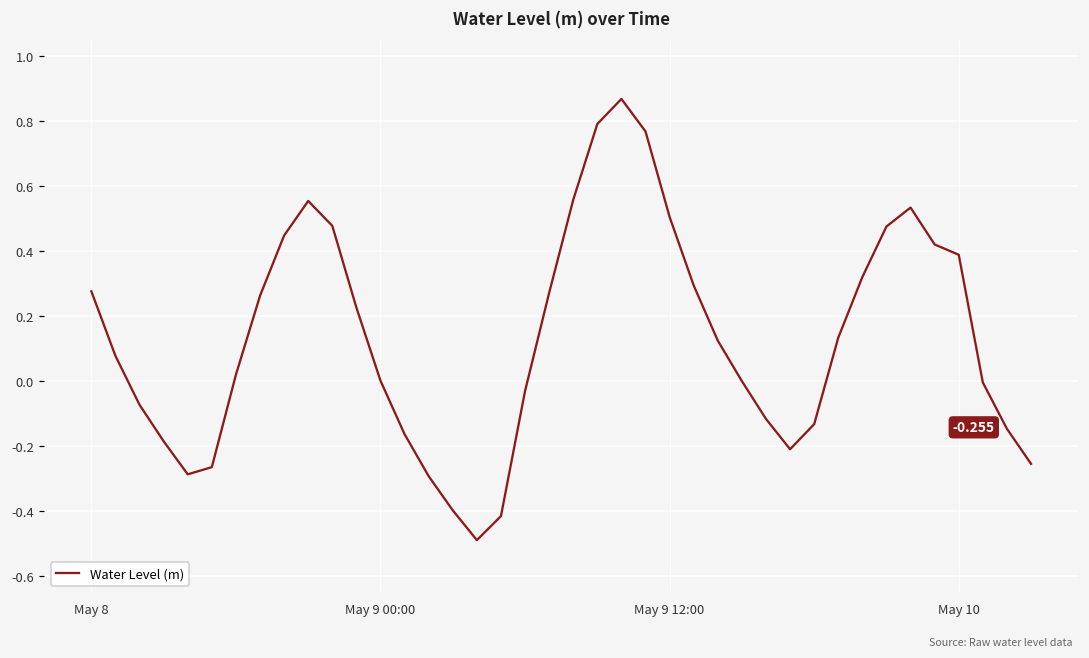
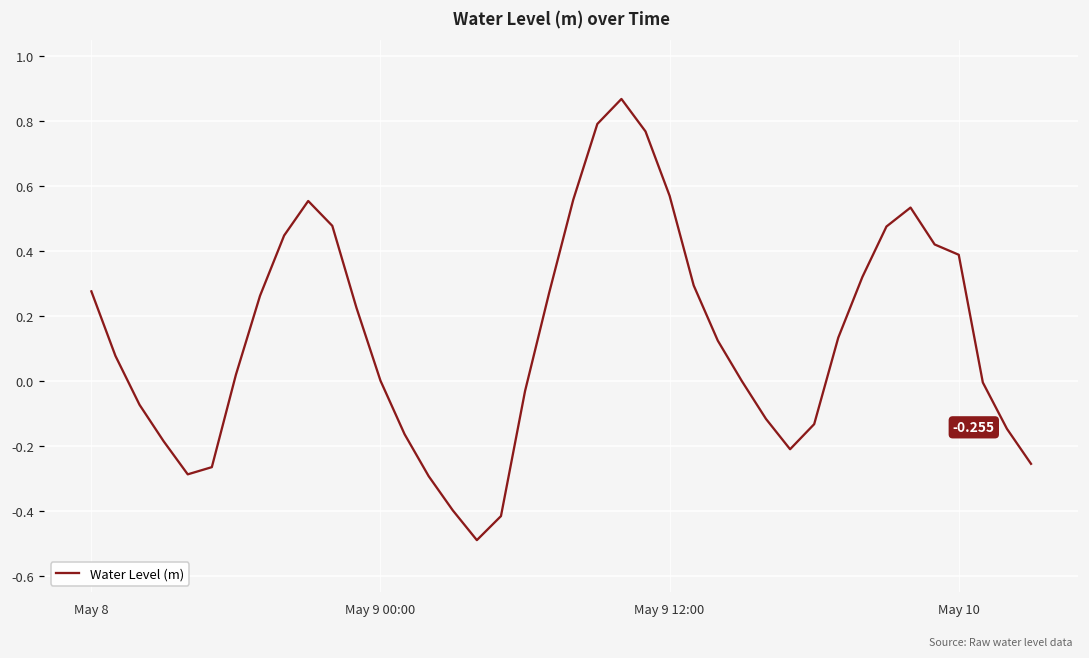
May 9 12:00: 0.50 -> 0.57
